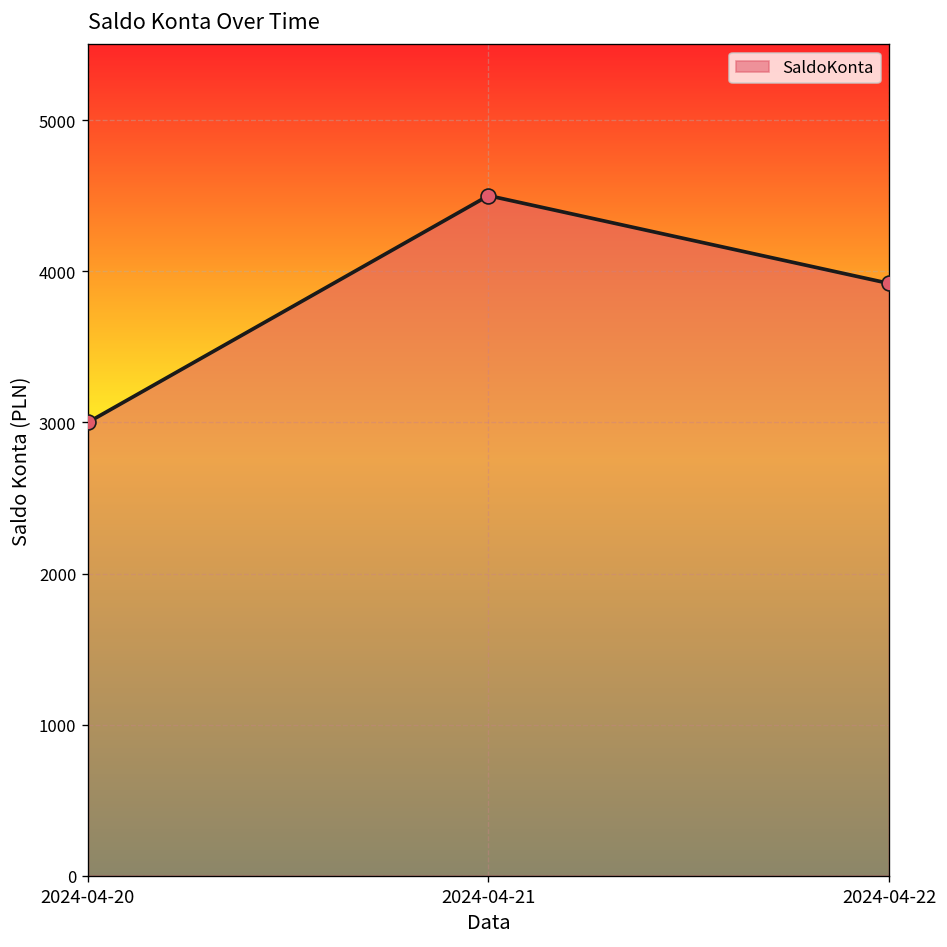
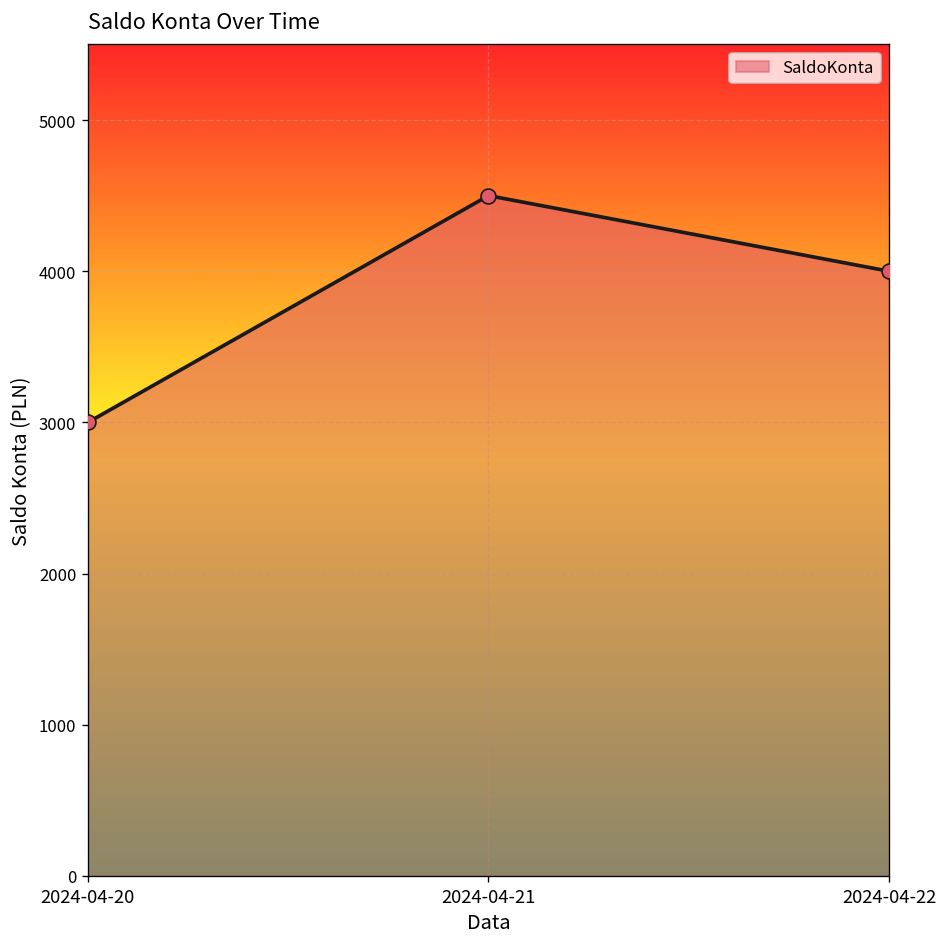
2024-04-22: 3920 -> 4000
